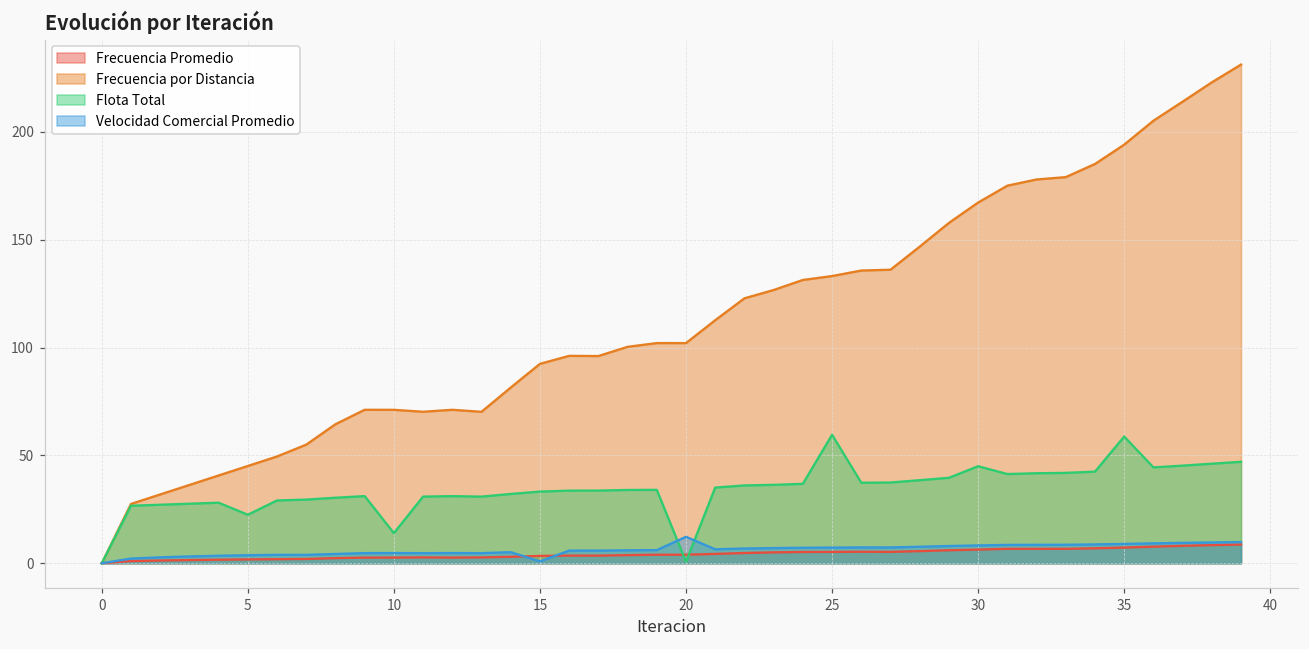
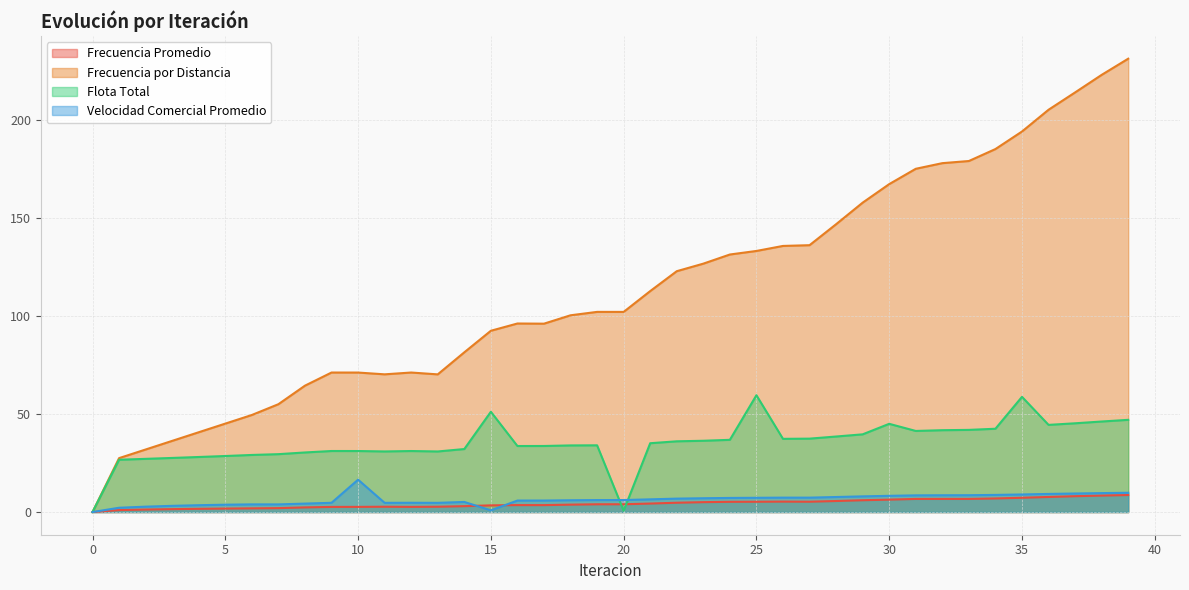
Flota Total, 5: 23 -> 29
Flota Total, 10: 14 -> 31
Velocidad Comercial Promedio, 10: 5 -> 17
Flota Total, 15: 33 -> 51
Velocidad Comercial Promedio, 20: 12 -> 6
